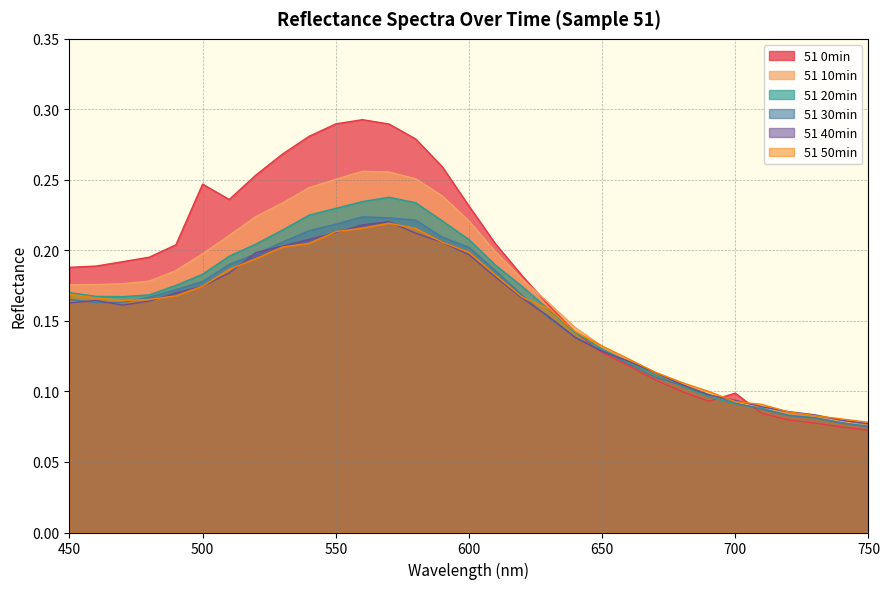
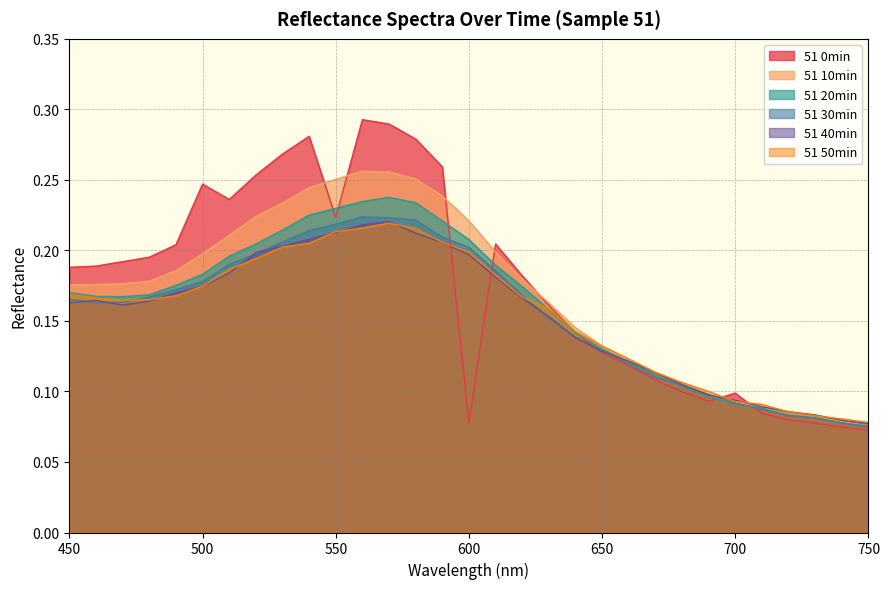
51 0min, 550: 0.290 -> 0.223
51 0min, 600: 0.232 -> 0.078
